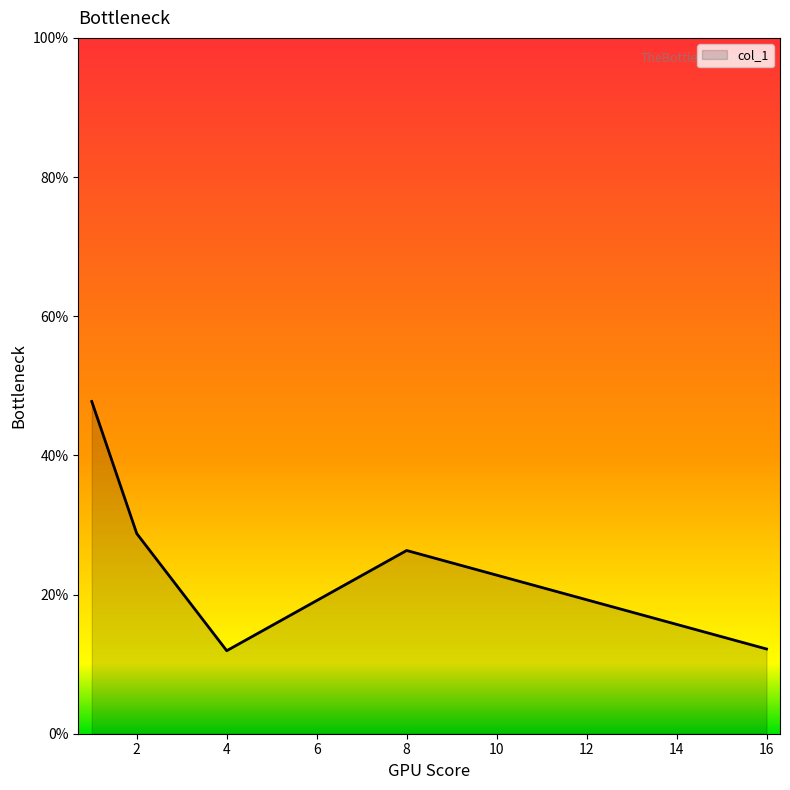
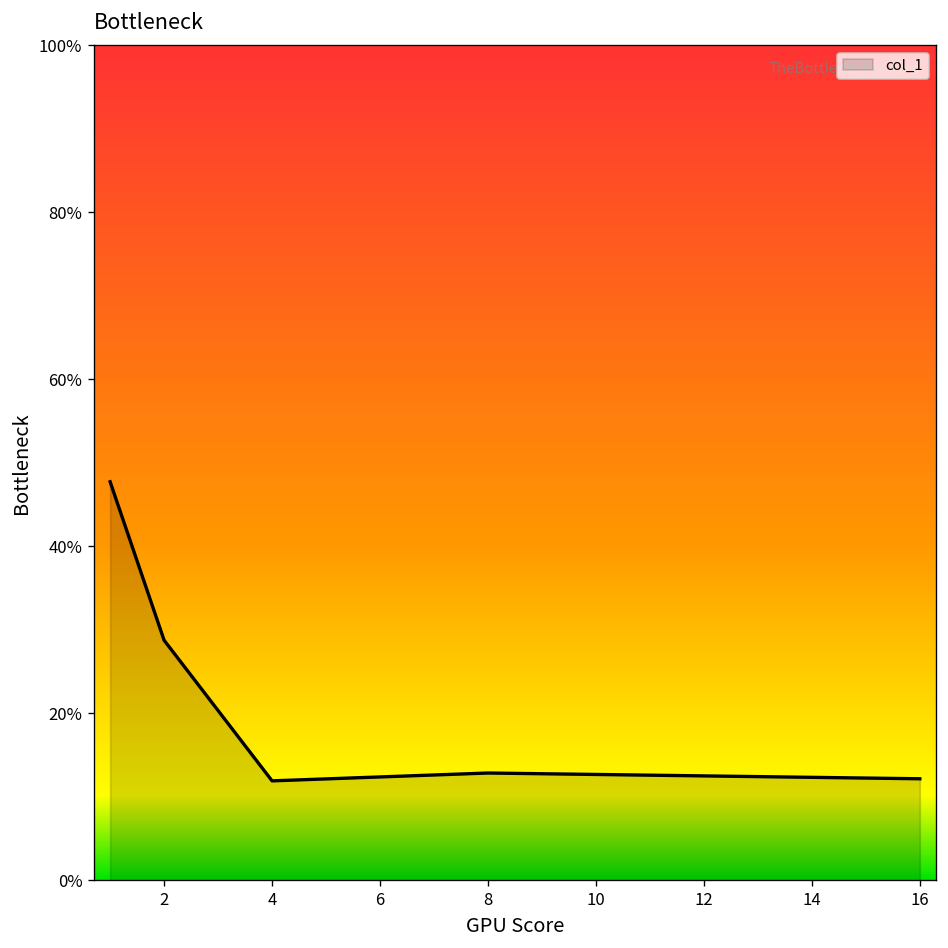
8: 26% -> 13%
